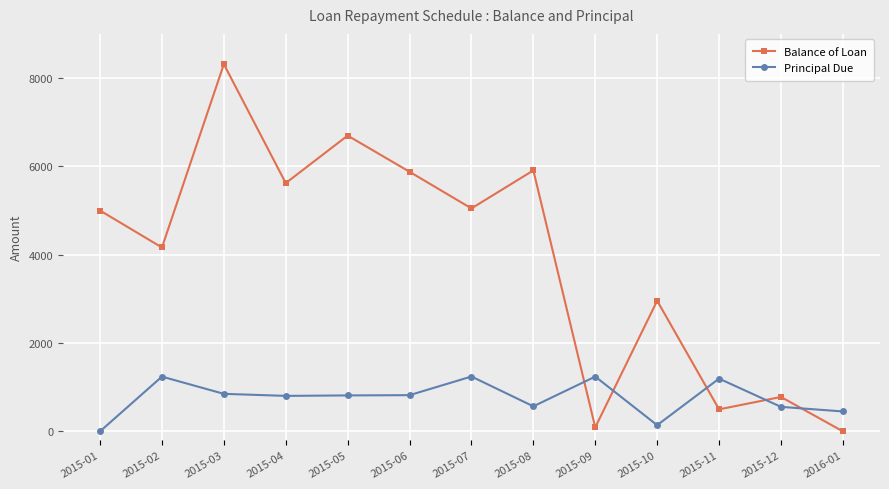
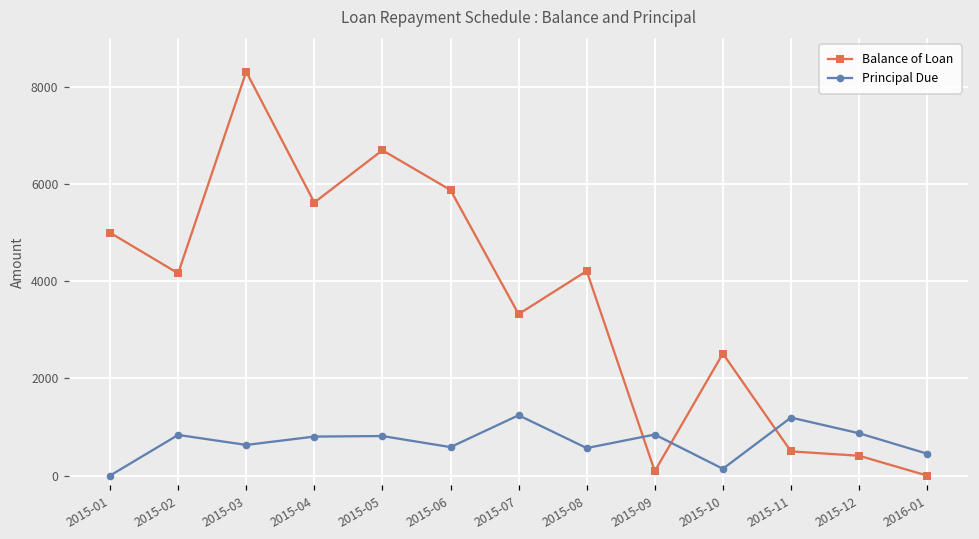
Principal Due, 2015-02: 1200 -> 800
Principal Due, 2015-03: 800 -> 600
Principal Due, 2015-06: 800 -> 600
Balance of Loan, 2015-07: 5000 -> 3300
Balance of Loan, 2015-08: 5900 -> 4200
Principal Due, 2015-09: 1200 -> 800
Balance of Loan, 2015-10: 3000 -> 2500
Balance of Loan, 2015-12: 800 -> 400
Principal Due, 2015-12: 600 -> 900
